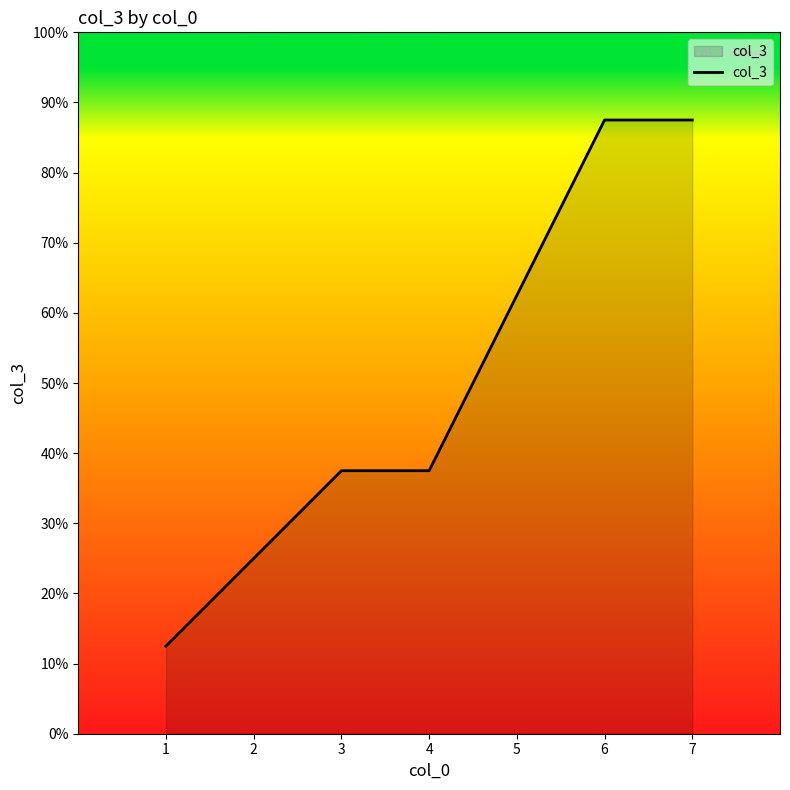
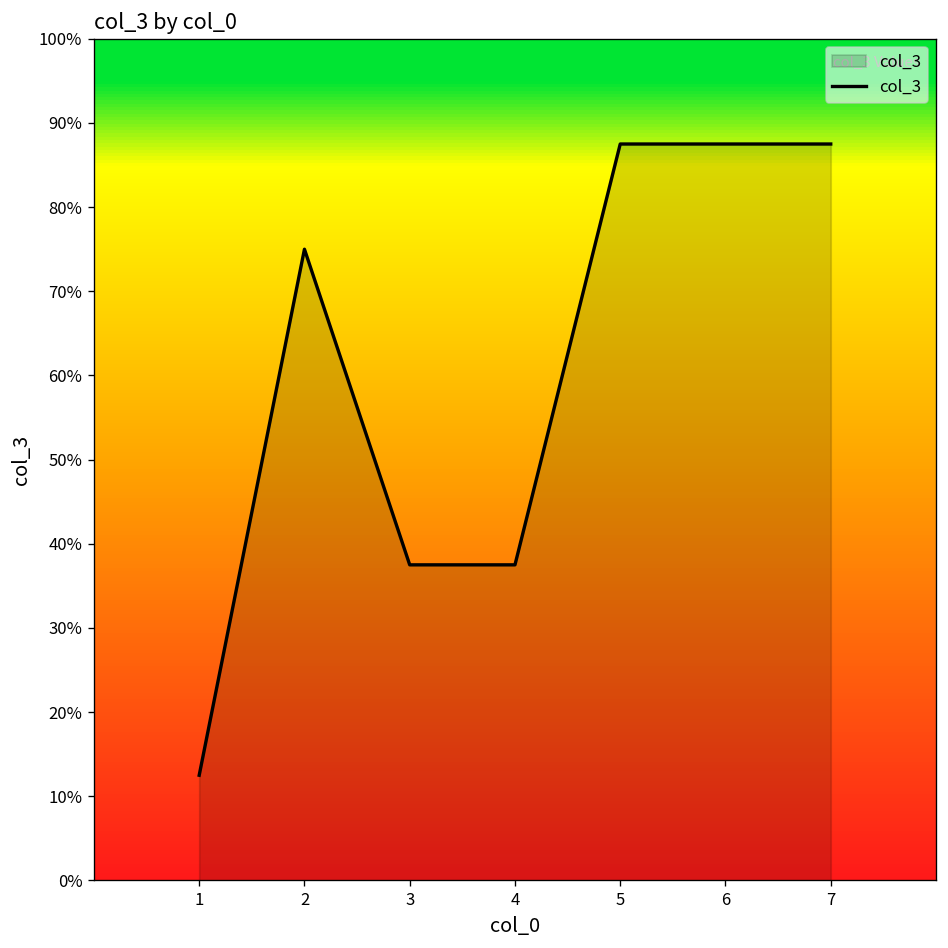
2: 25% -> 75%
5: 63% -> 88%
